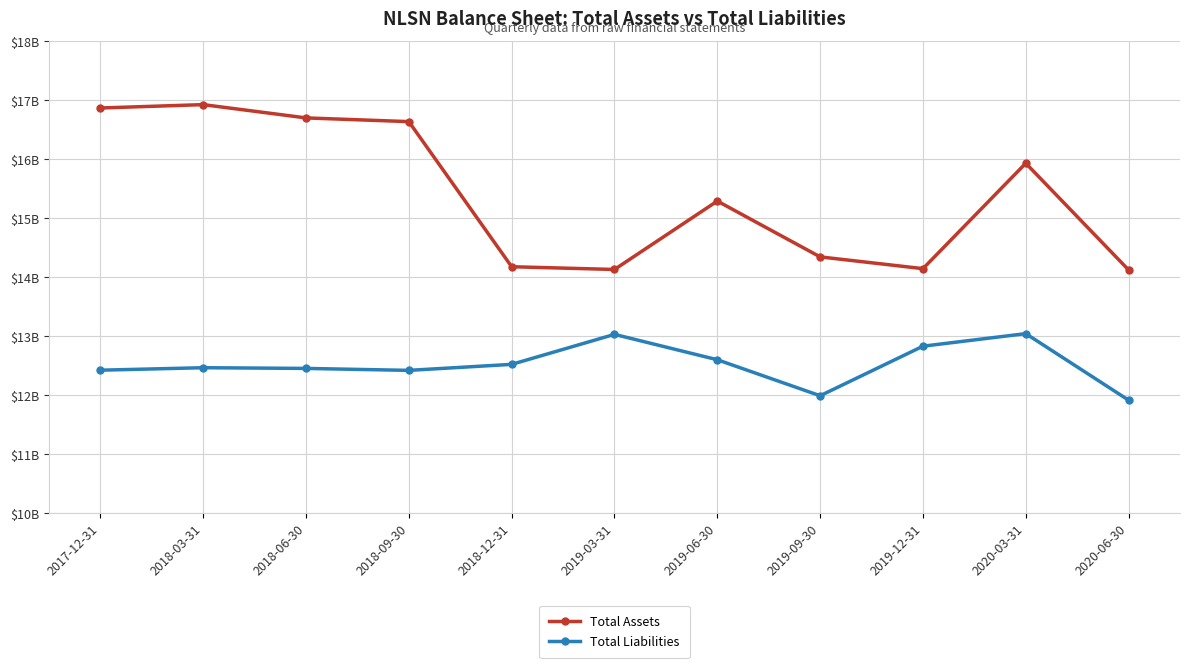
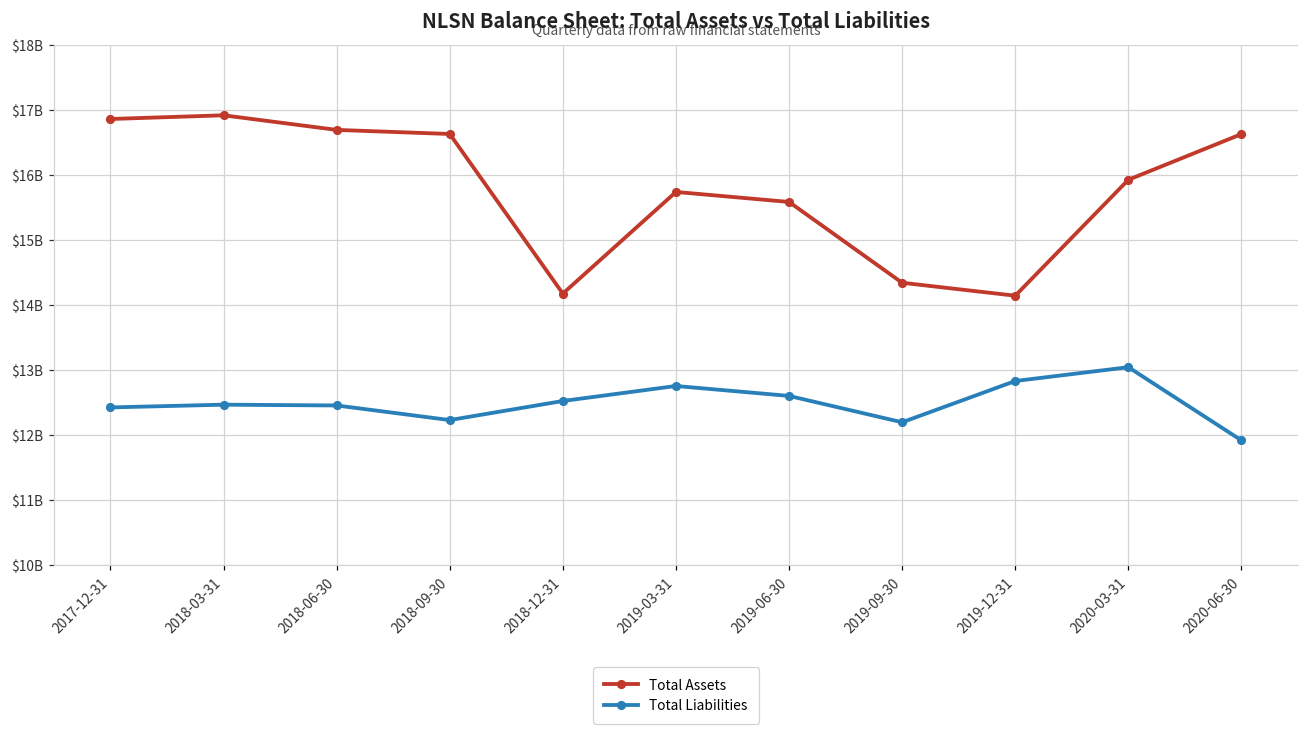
Total Liabilities, 2018-09-30: $12400000000 -> $12200000000
Total Assets, 2019-03-31: $14100000000 -> $15700000000
Total Liabilities, 2019-03-31: $13000000000 -> $12800000000
Total Assets, 2019-06-30: $15300000000 -> $15600000000
Total Liabilities, 2019-09-30: $12000000000 -> $12200000000
Total Assets, 2020-06-30: $14100000000 -> $16600000000
